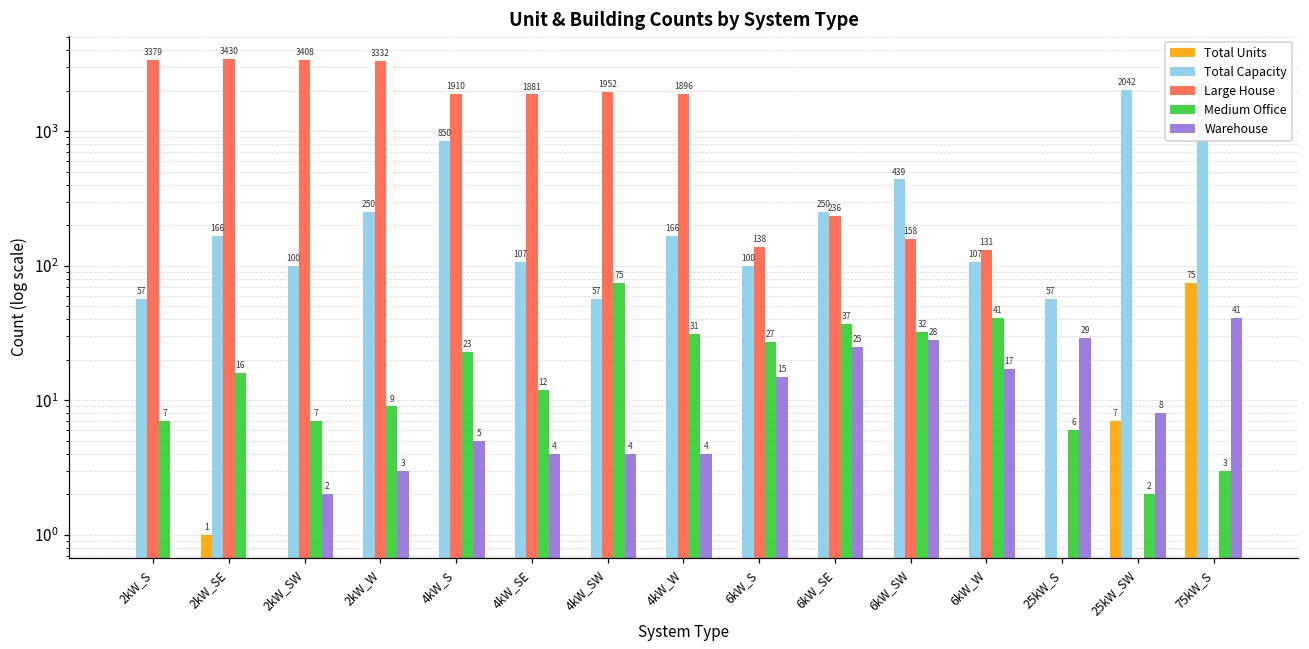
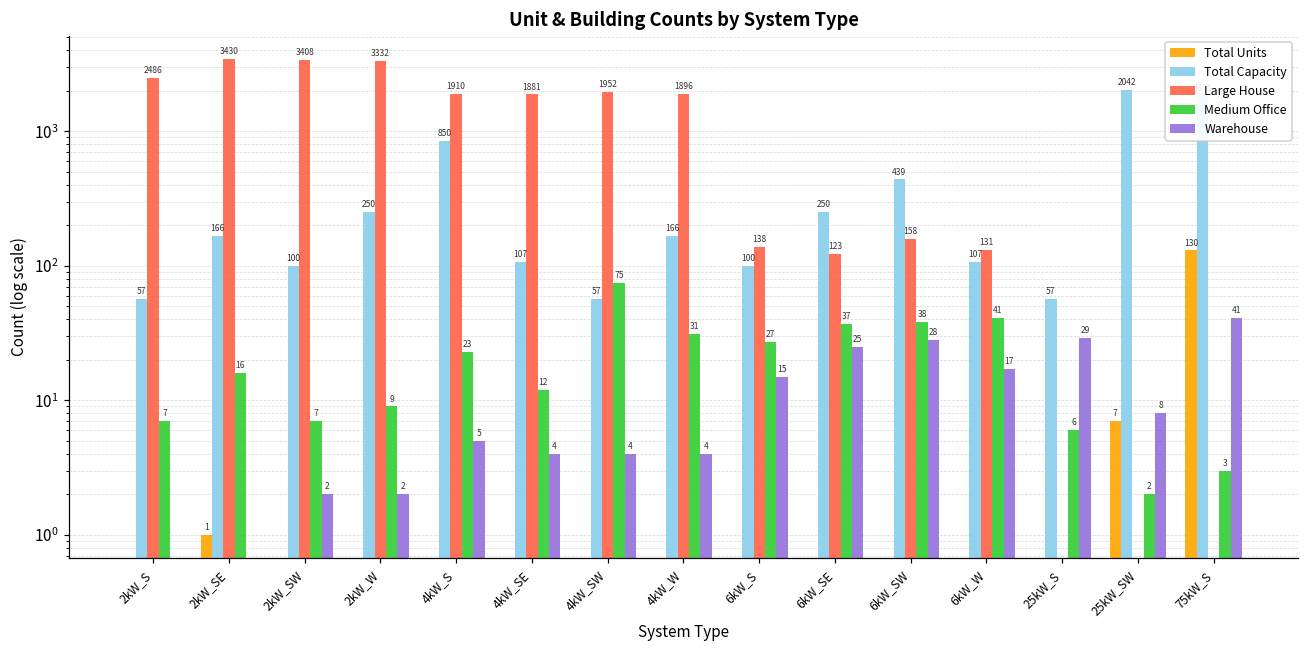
Large House, 2kW_S: 3379 -> 2486
Warehouse, 2kW_W: 3 -> 2
Large House, 6kW_SE: 236 -> 123
Medium Office, 6kW_SW: 32 -> 38
Total Units, 75kW_S: 75 -> 130
